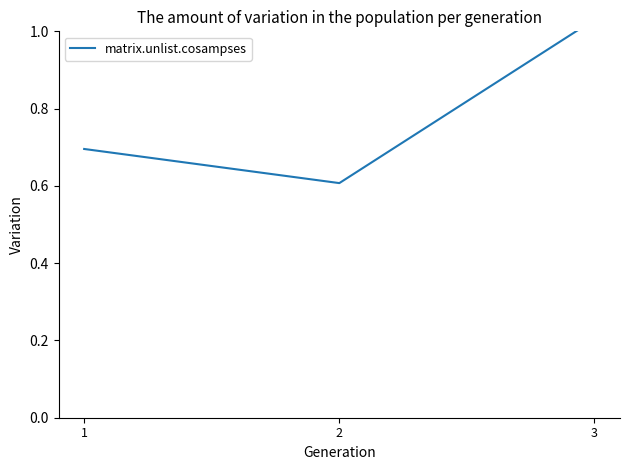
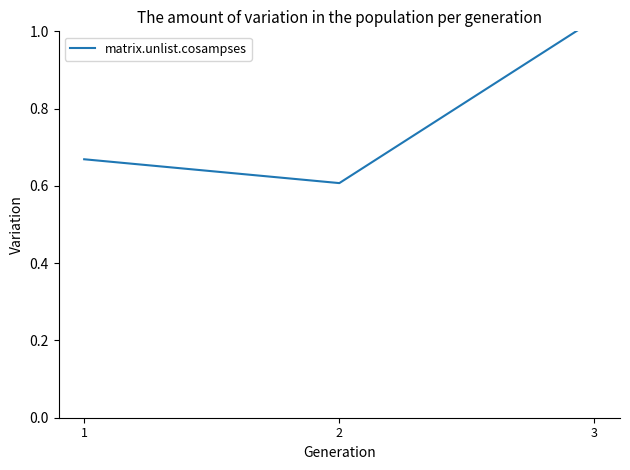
1: 0.70 -> 0.67
